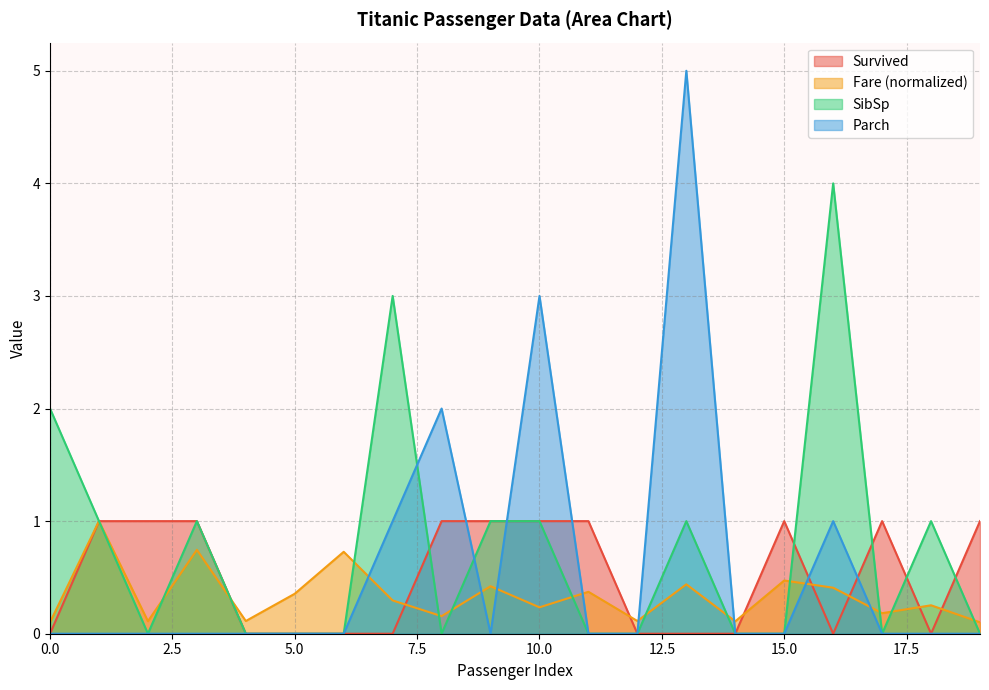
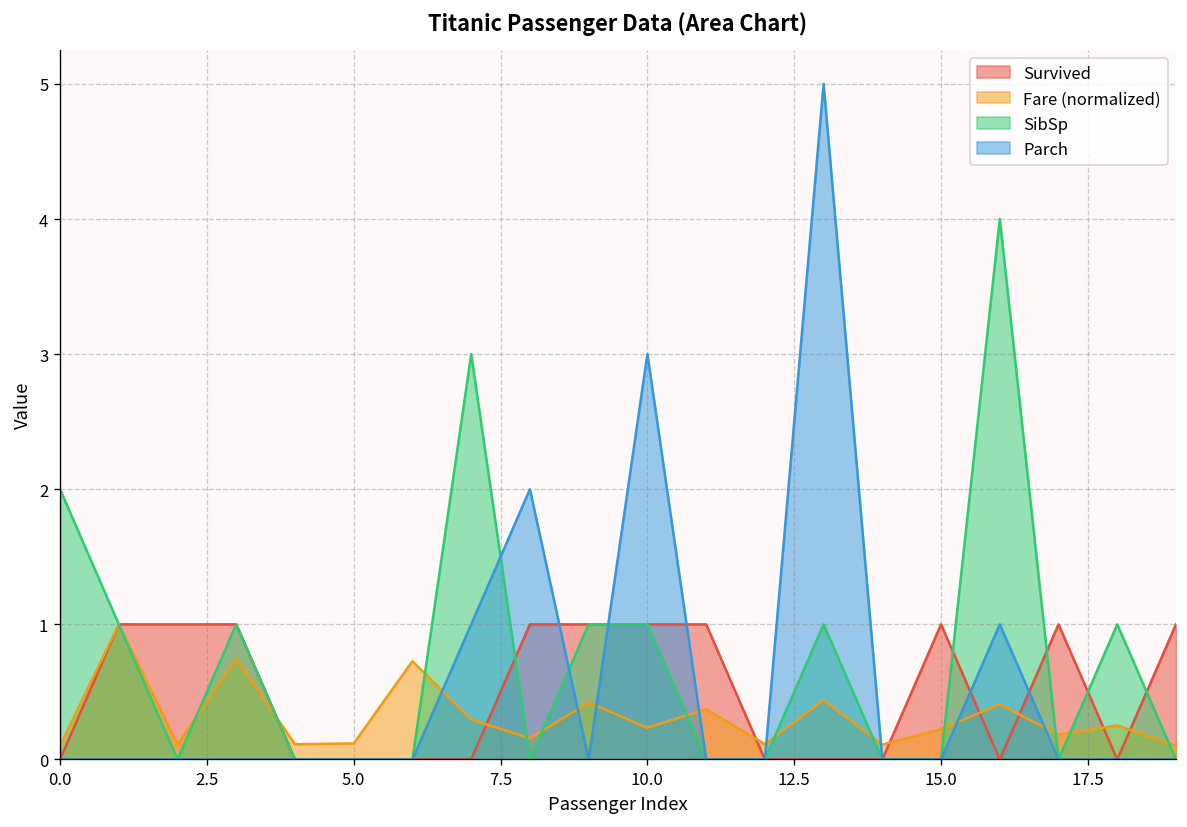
Fare (normalized), 5.0: 0.36 -> 0.12
Fare (normalized), 15.0: 0.47 -> 0.22
